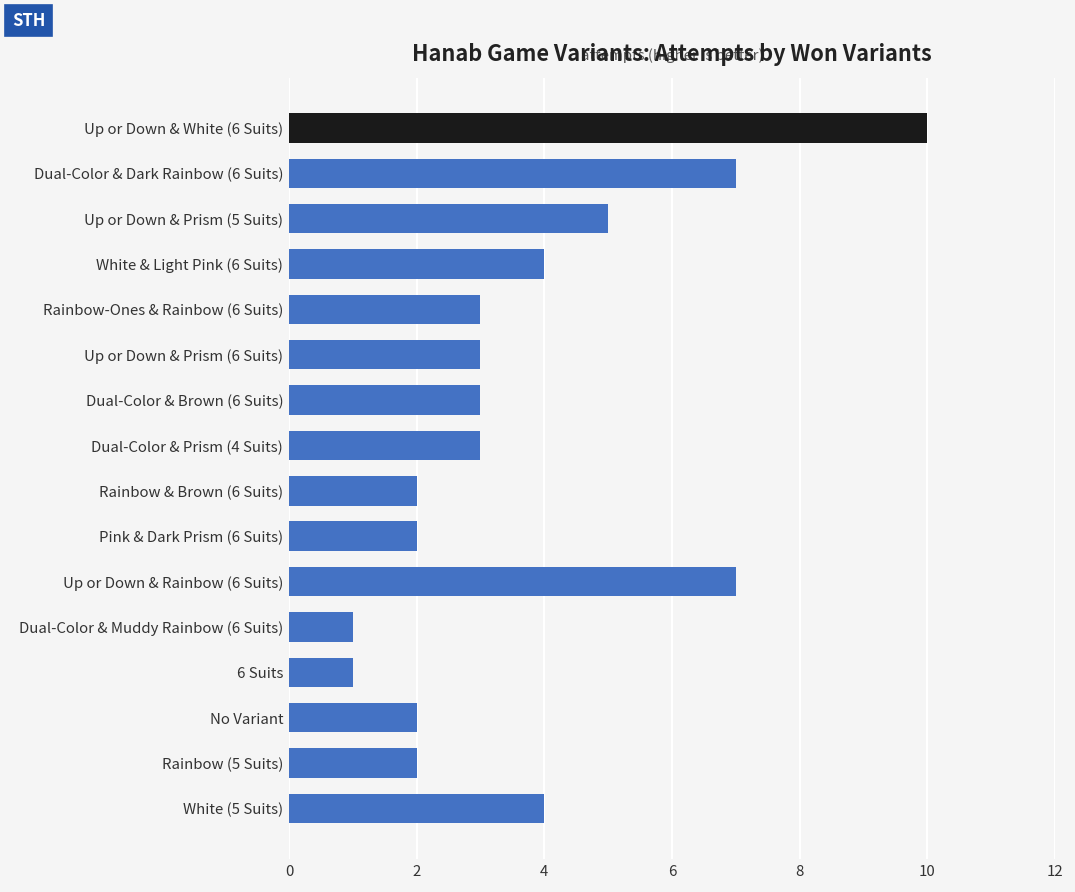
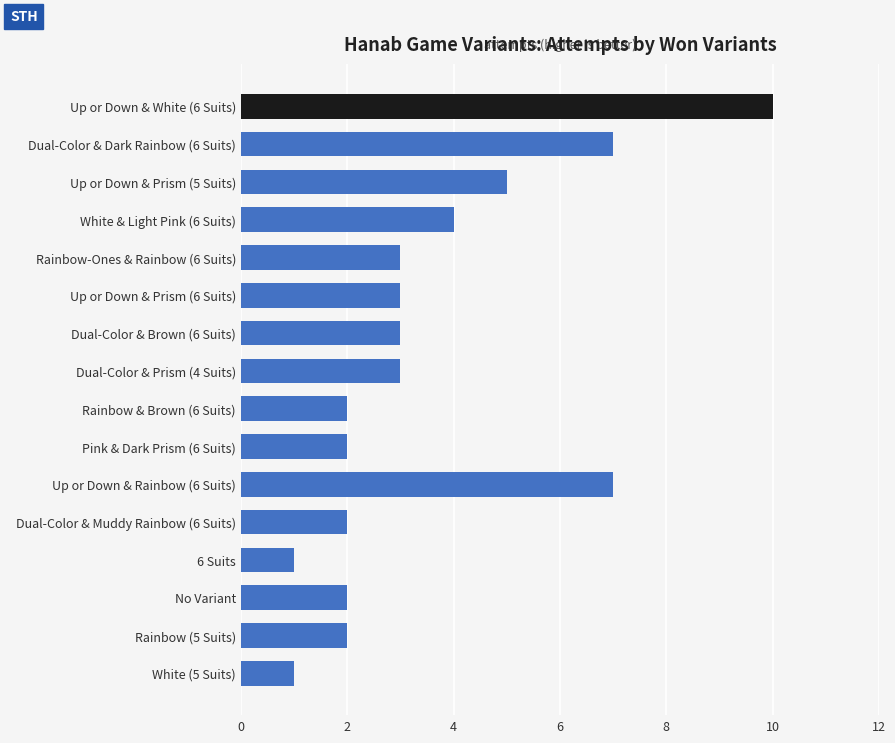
Dual-Color & Muddy Rainbow (6 Suits): 1 -> 2
White (5 Suits): 4 -> 1
